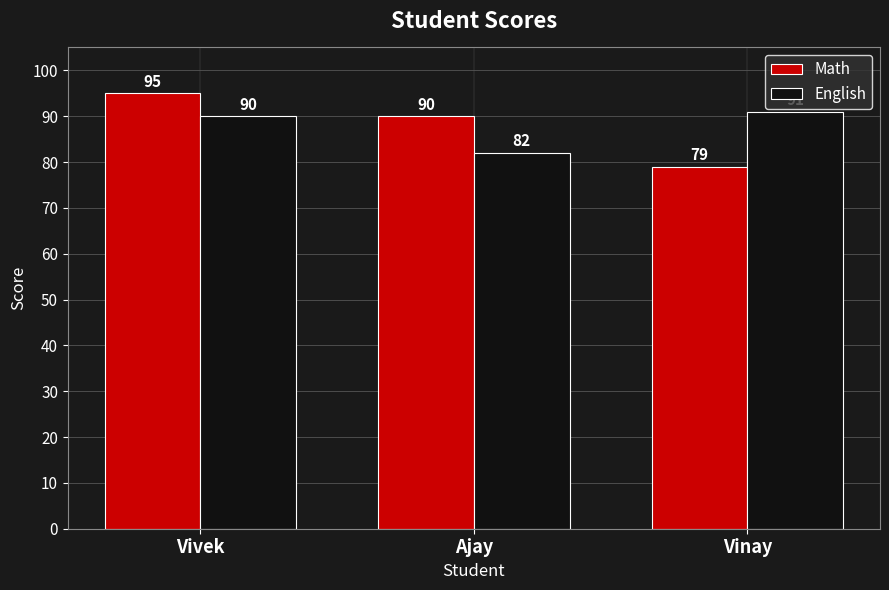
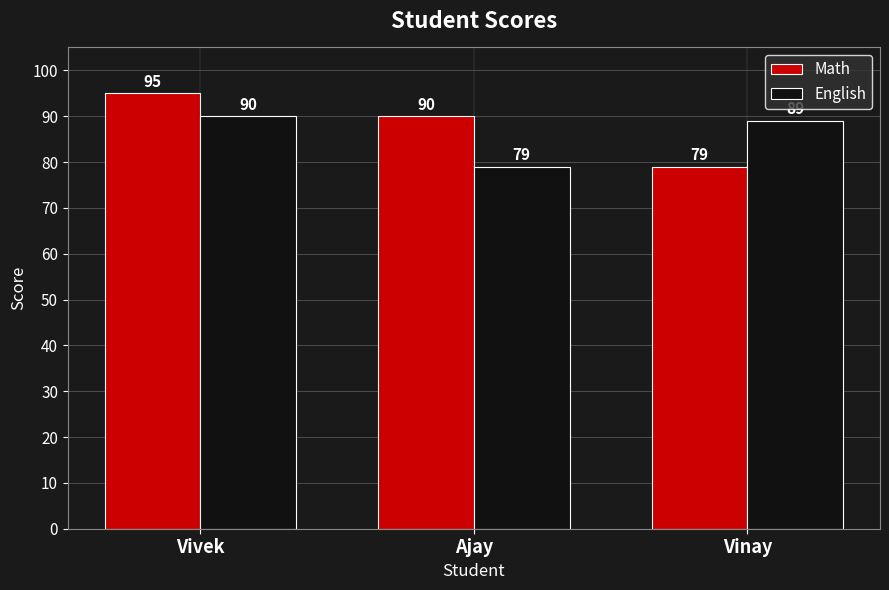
English, Ajay: 82 -> 79
English, Vinay: 91 -> 89
